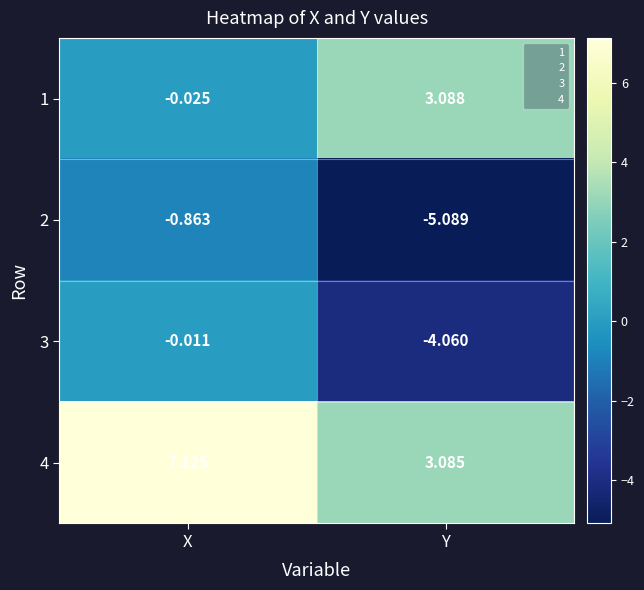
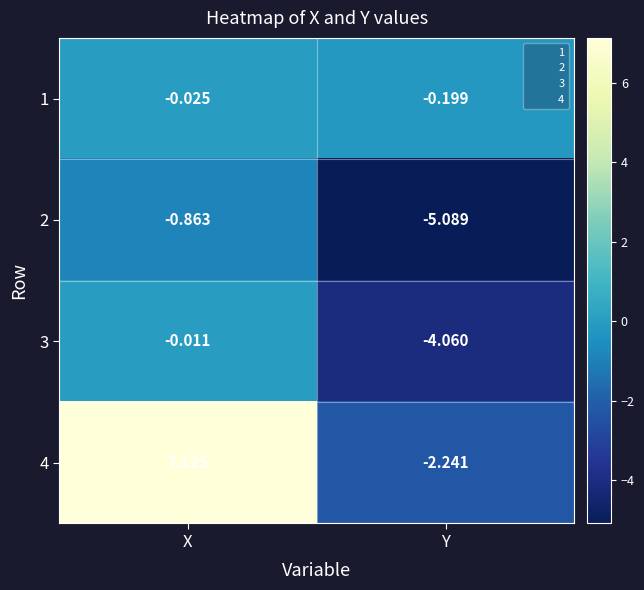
1, Y: 3.088 -> -0.199
4, Y: 3.085 -> -2.241
